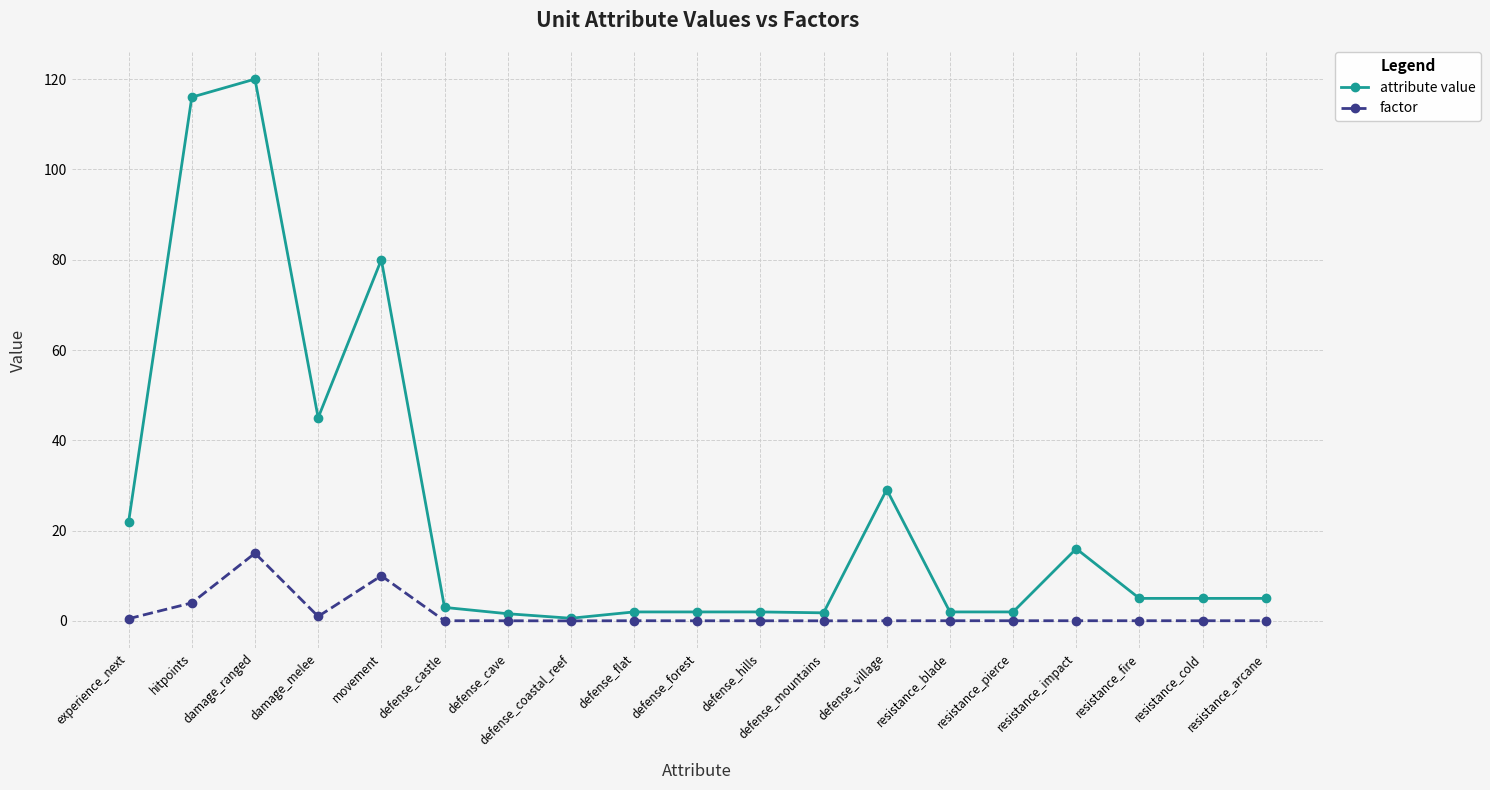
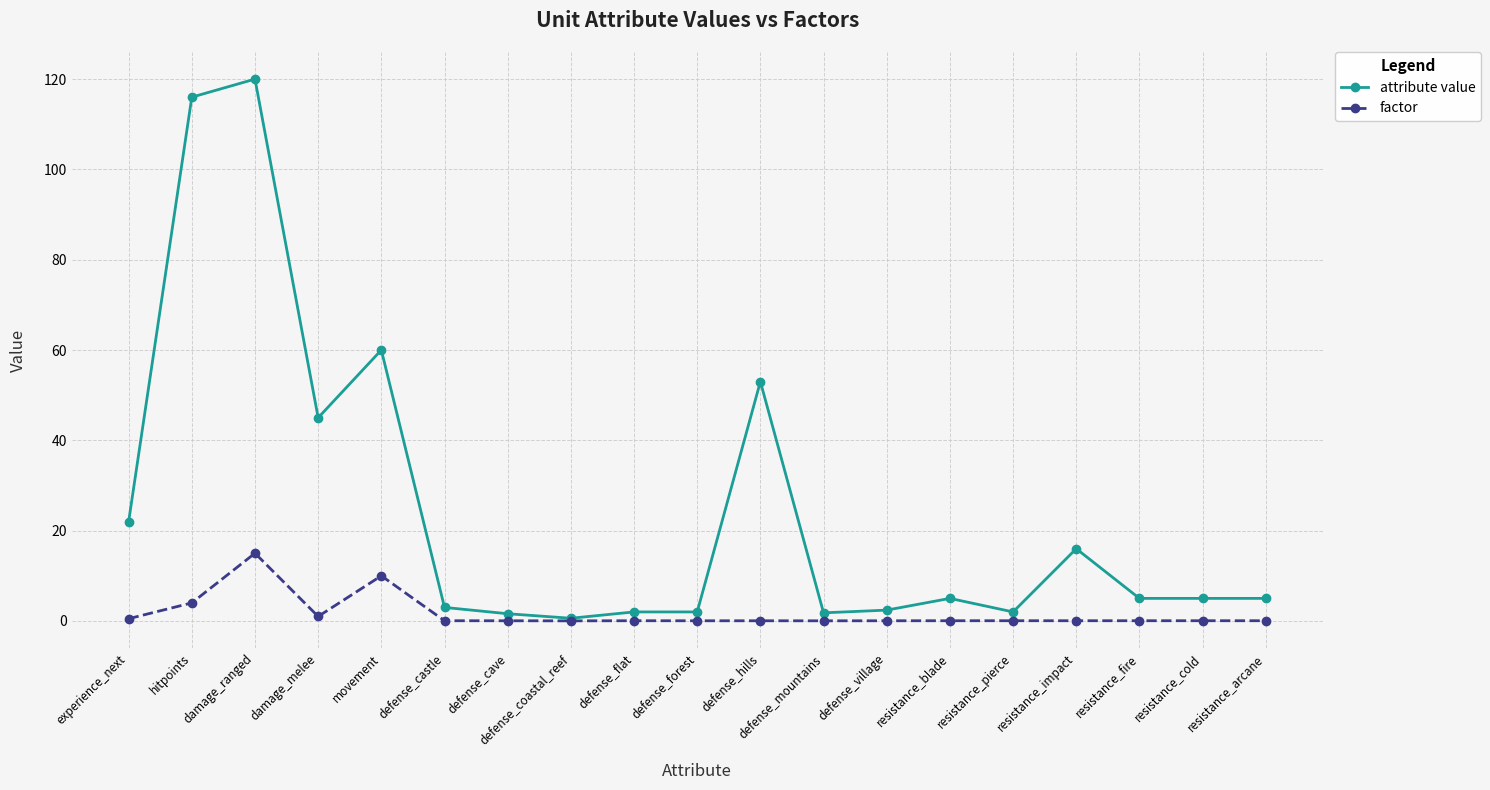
attribute value, movement: 80 -> 60
attribute value, defense_hills: 2 -> 53
attribute value, defense_village: 29 -> 2
attribute value, resistance_blade: 2 -> 5
